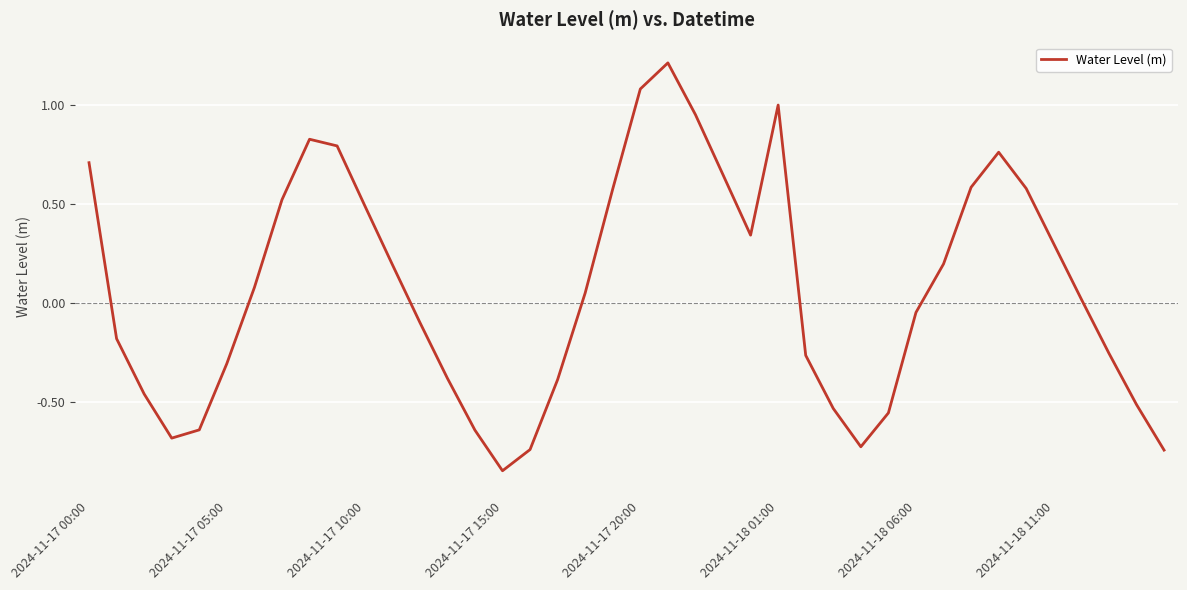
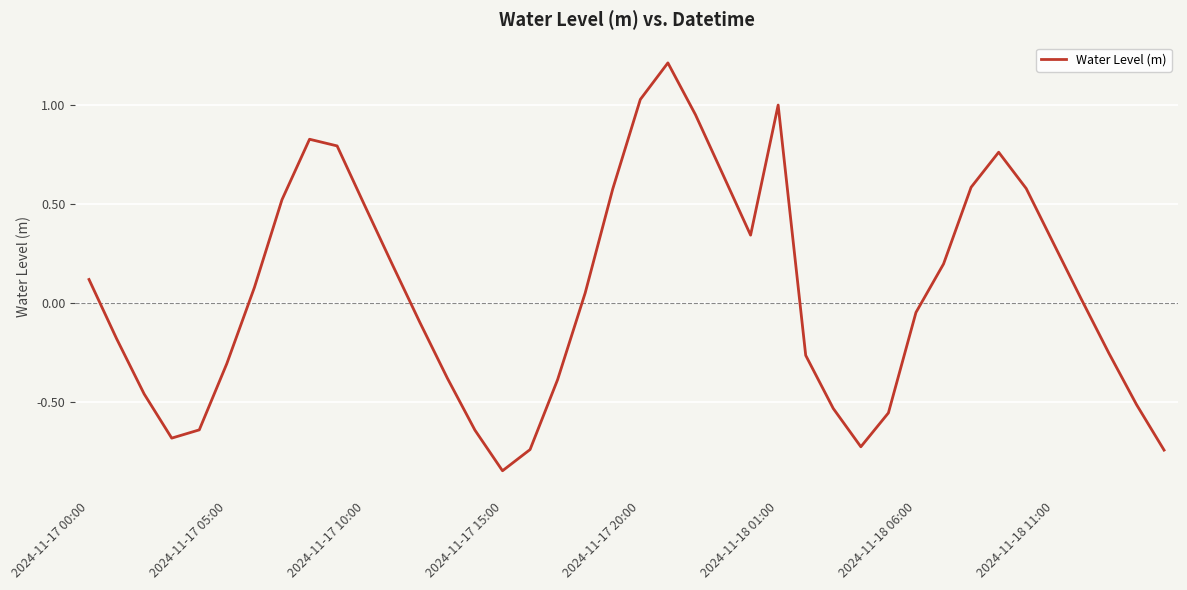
2024-11-17 00:00: 0.71 -> 0.12
2024-11-17 20:00: 1.08 -> 1.03
